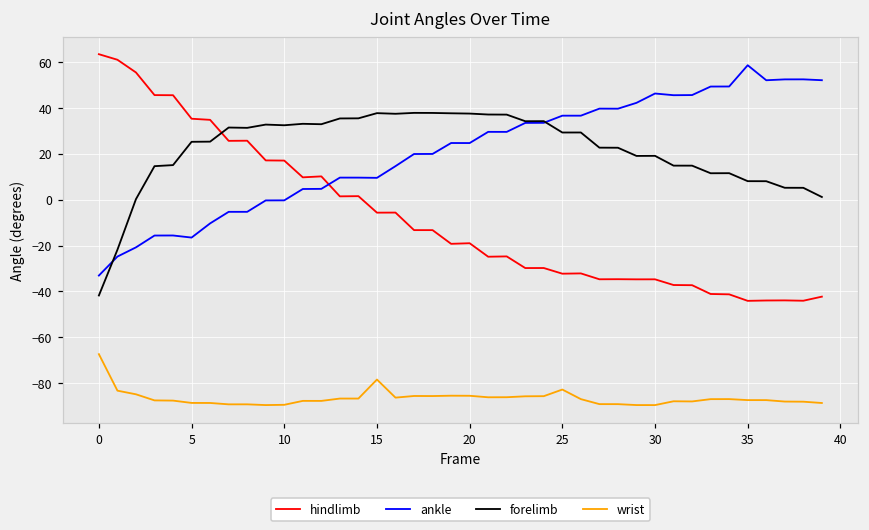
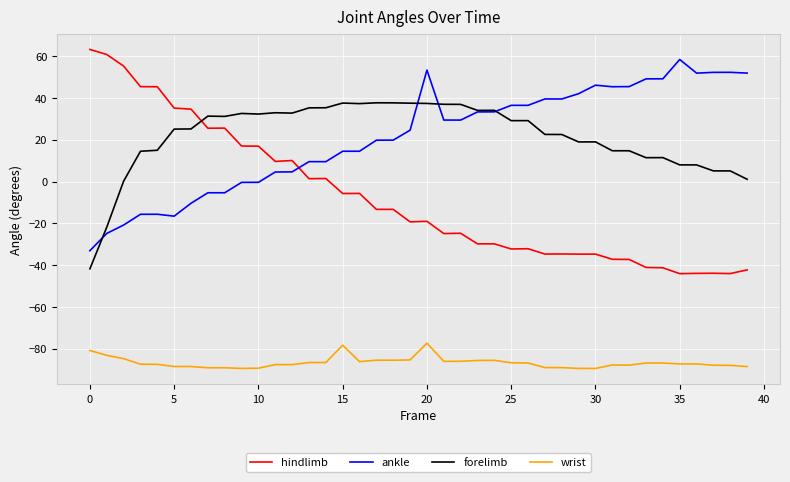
wrist, 0: -67 -> -81
ankle, 15: 9 -> 15
ankle, 20: 25 -> 53
wrist, 20: -85 -> -77
wrist, 25: -83 -> -87
